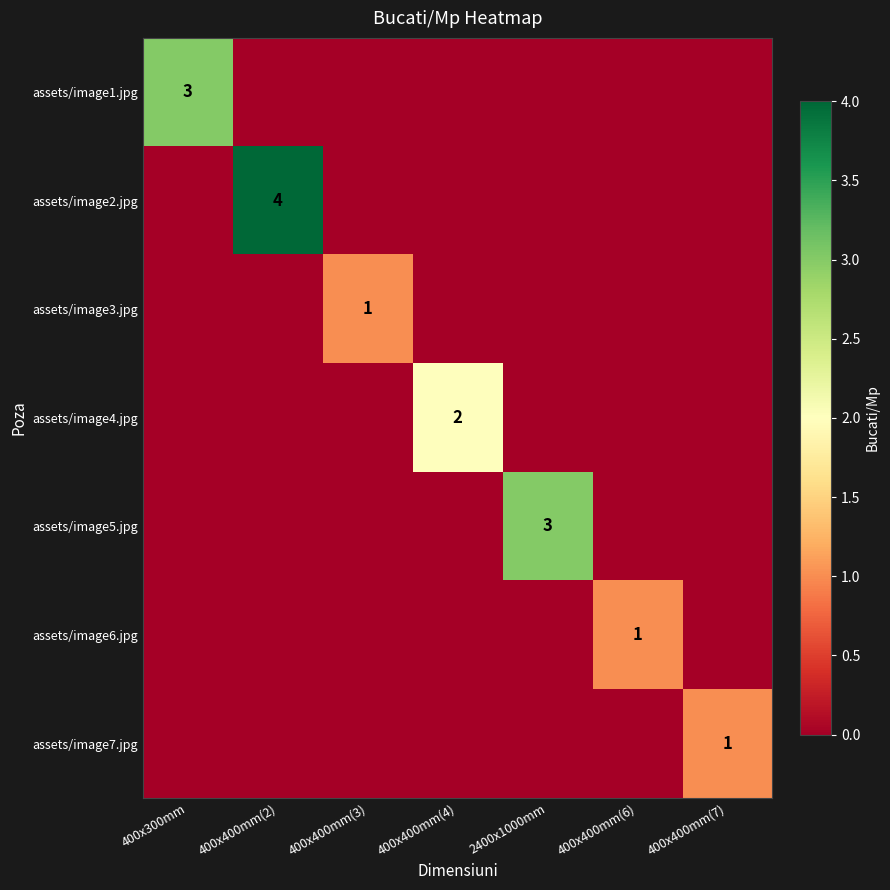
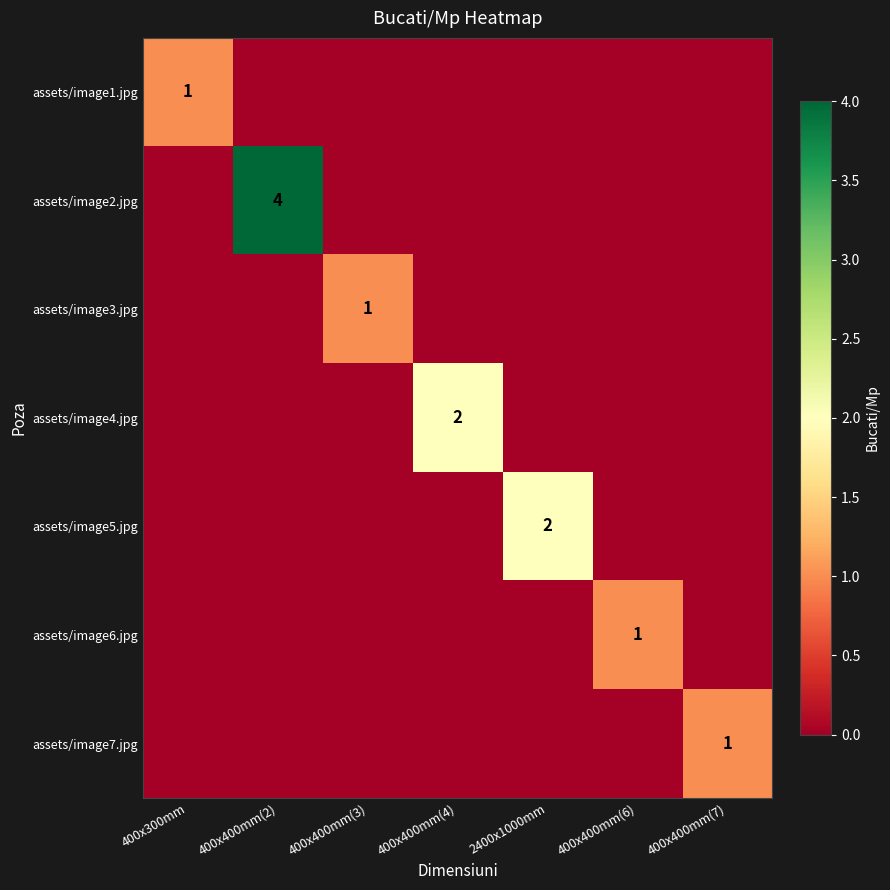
assets/image1.jpg, 400x300mm: 3 -> 1
assets/image5.jpg, 2400x1000mm: 3 -> 2
